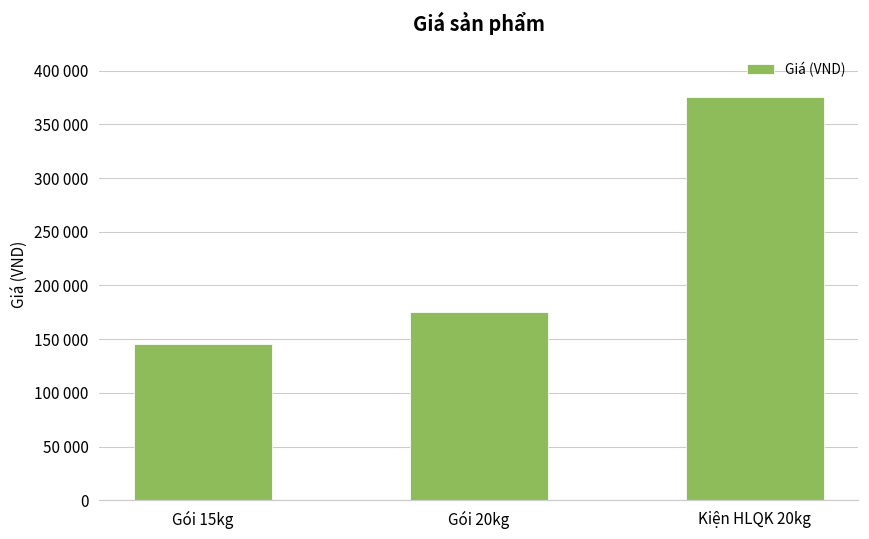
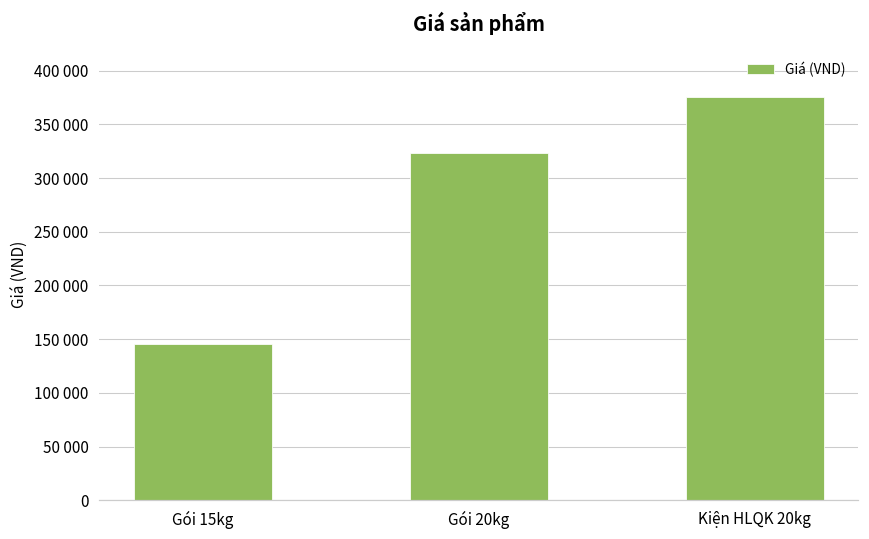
Gói 20kg: 180000 -> 320000
